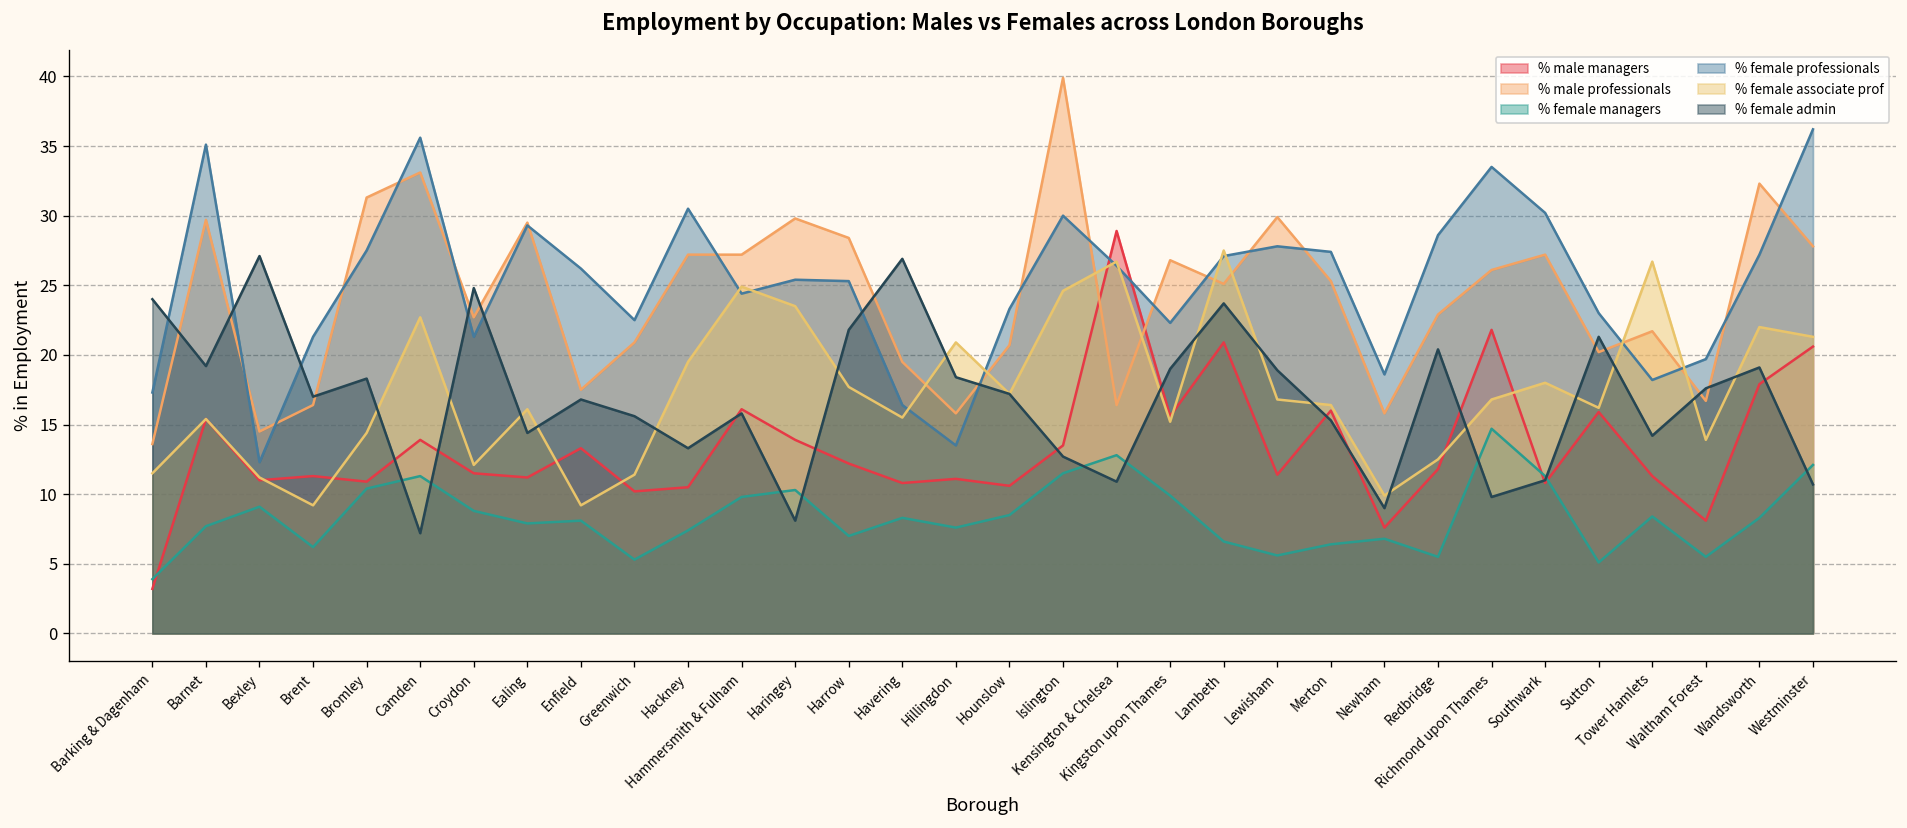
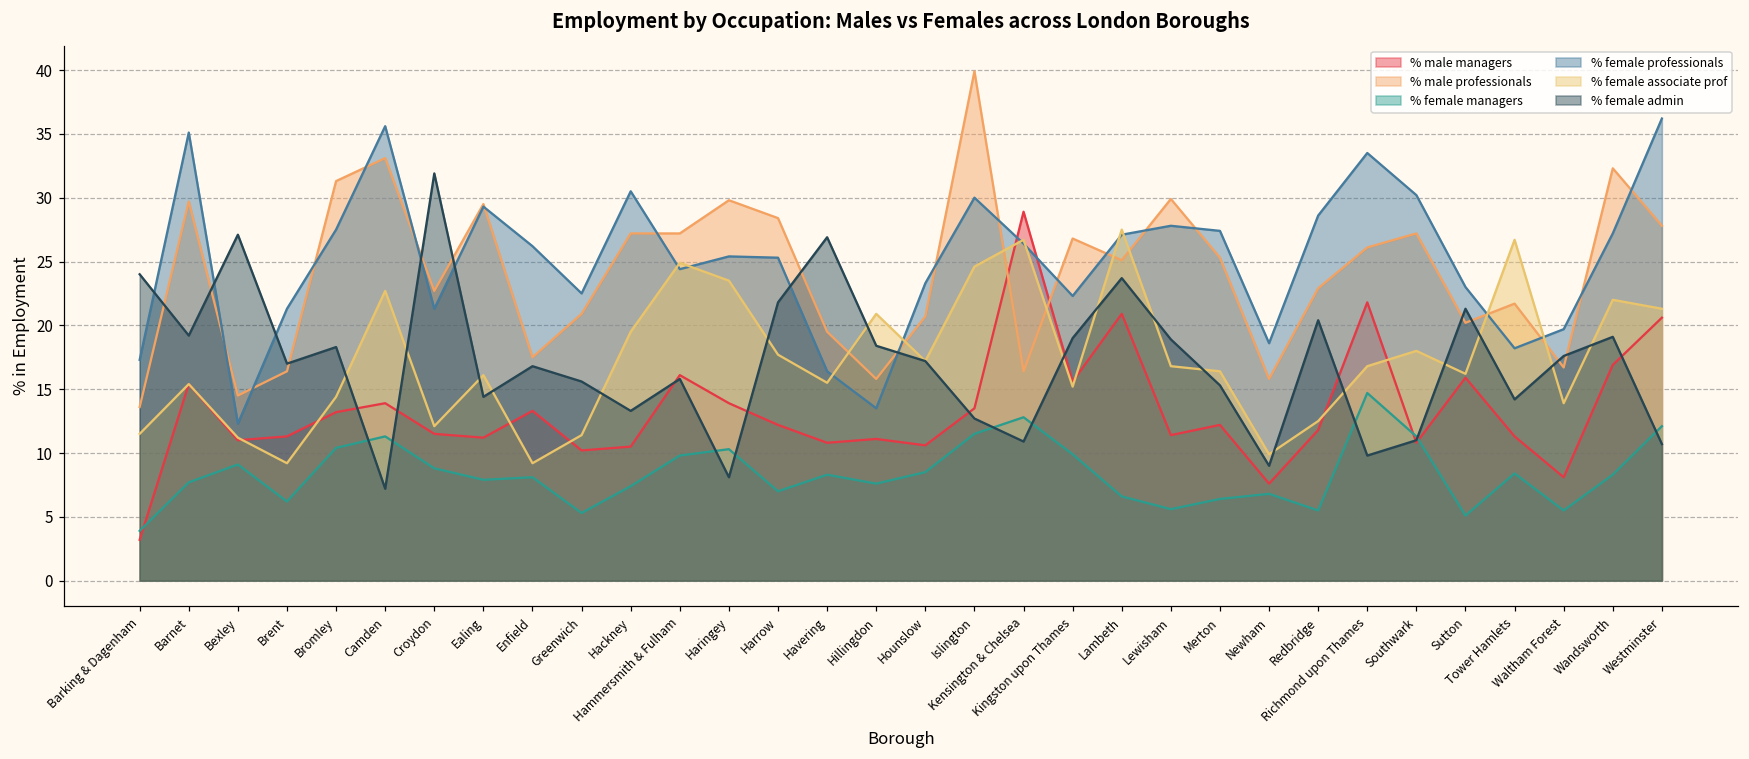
% male managers, Bromley: 10.9 -> 13.2
% female admin, Croydon: 24.8 -> 31.9
% male managers, Merton: 16.0 -> 12.2
% male managers, Wandsworth: 17.9 -> 16.9
